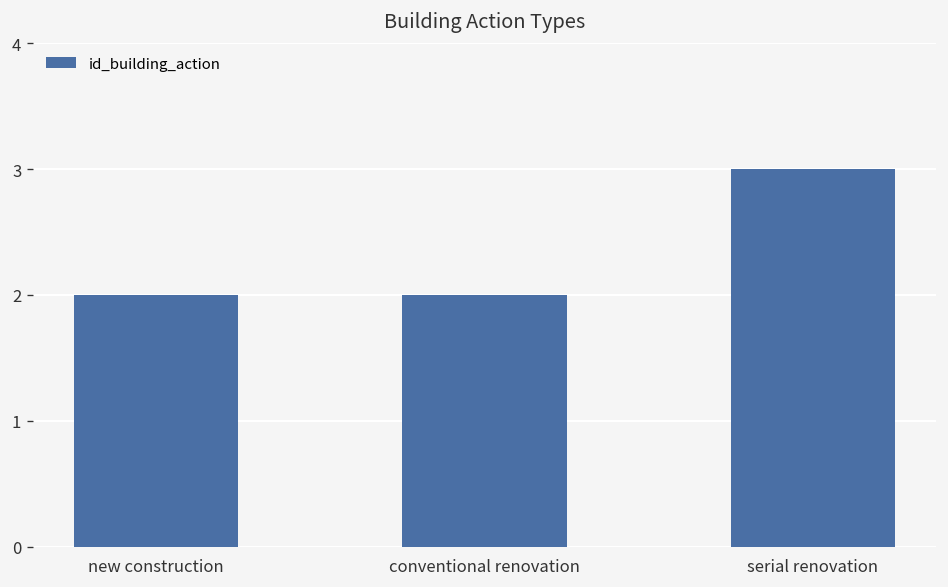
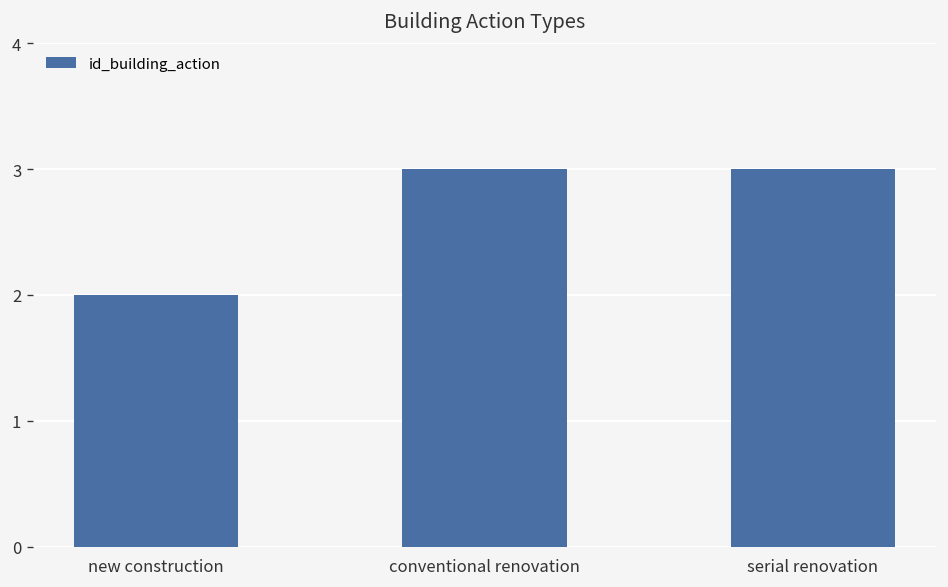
conventional renovation: 2 -> 3
